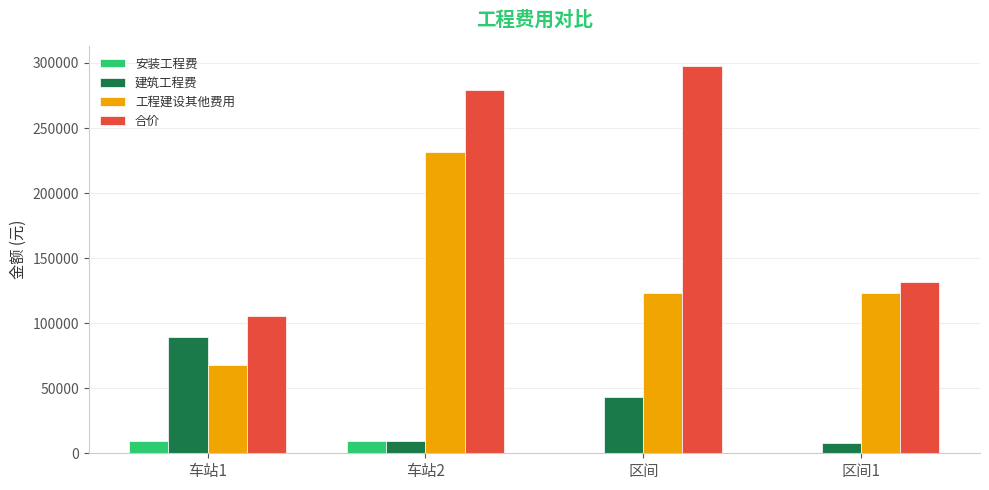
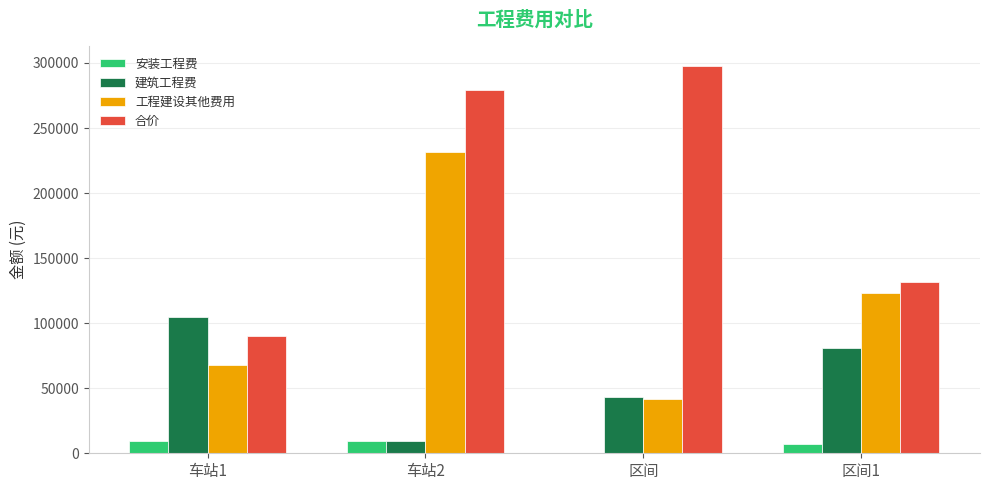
建筑工程费, 车站1: 90000 -> 105000
合价, 车站1: 106000 -> 90000
工程建设其他费用, 区间: 123000 -> 42000
安装工程费, 区间1: 0 -> 7000
建筑工程费, 区间1: 8000 -> 81000
